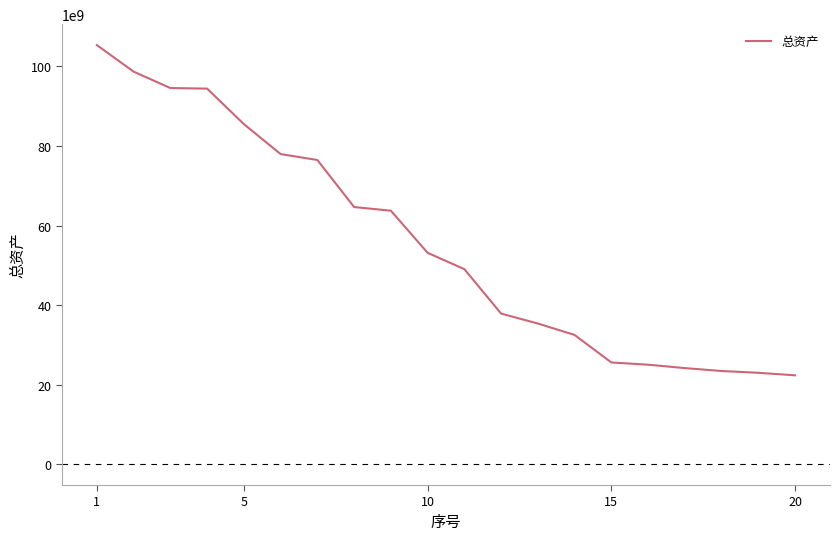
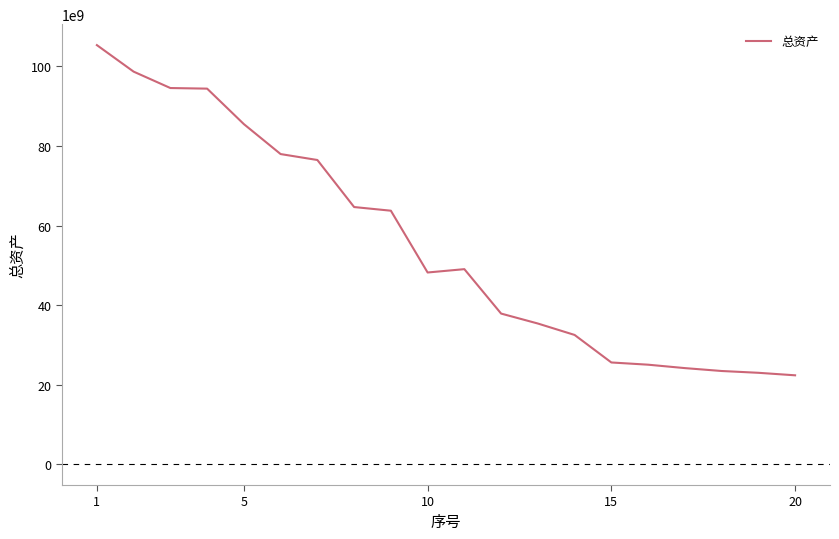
10: 53000000000 -> 48000000000
